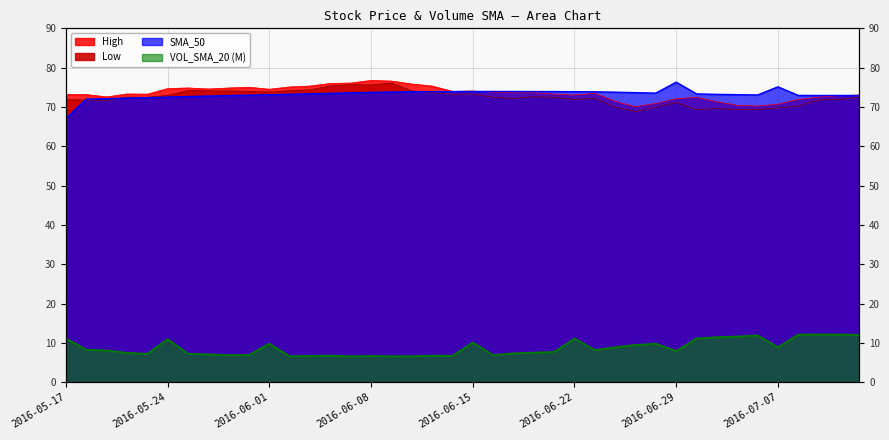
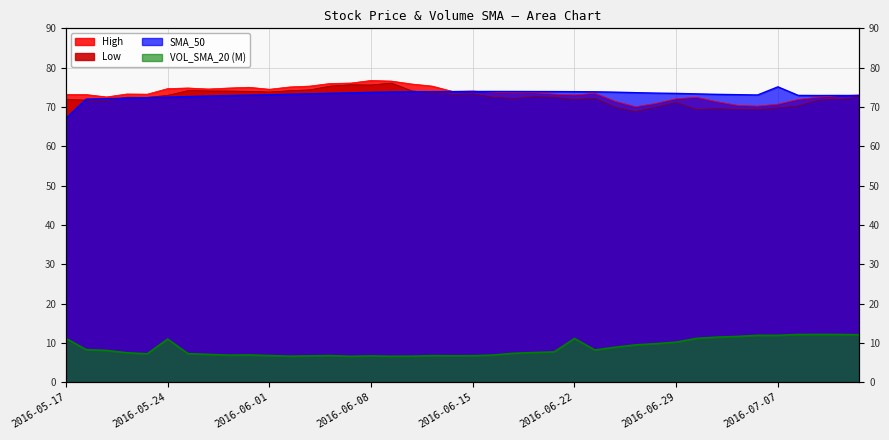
VOL_SMA_20 (M), 2016-06-01: 10 -> 7
VOL_SMA_20 (M), 2016-06-15: 10 -> 7
SMA_50, 2016-06-29: 76 -> 73
VOL_SMA_20 (M), 2016-06-29: 8 -> 10
VOL_SMA_20 (M), 2016-07-07: 9 -> 12
